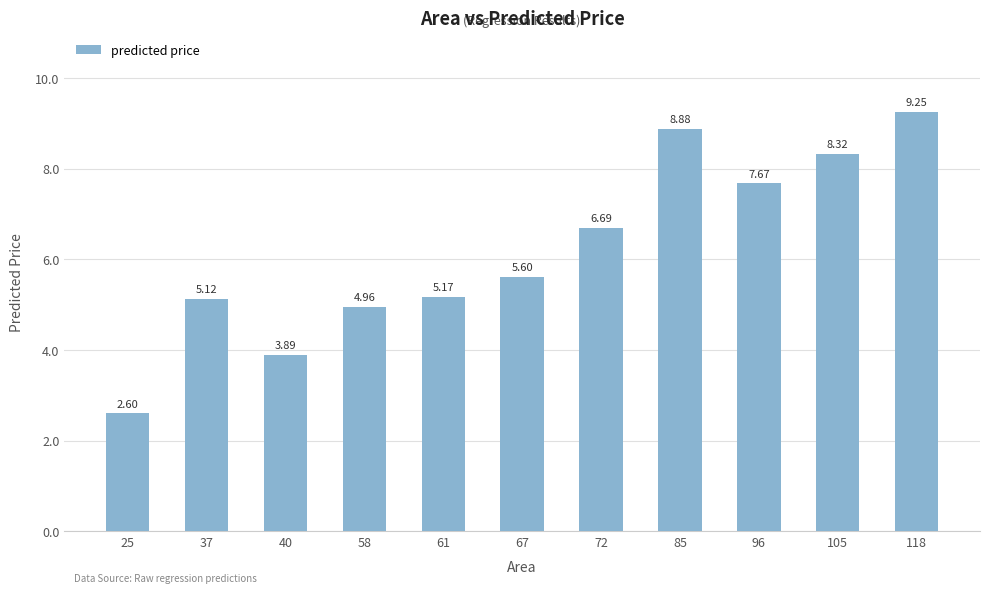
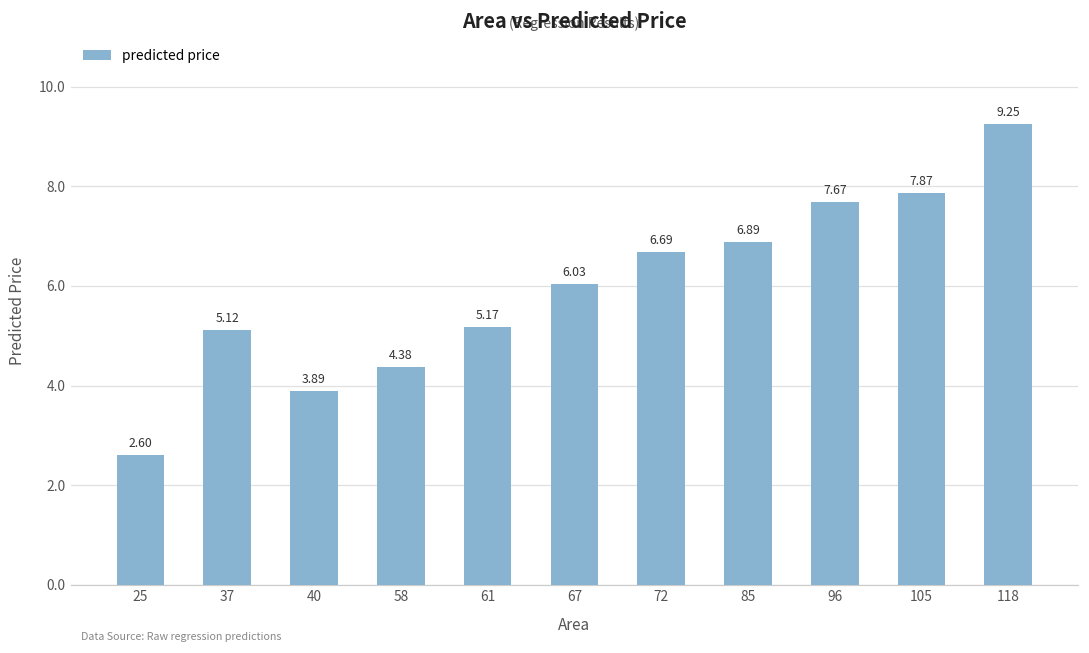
58: 4.96 -> 4.38
67: 5.60 -> 6.03
85: 8.88 -> 6.89
105: 8.32 -> 7.87
